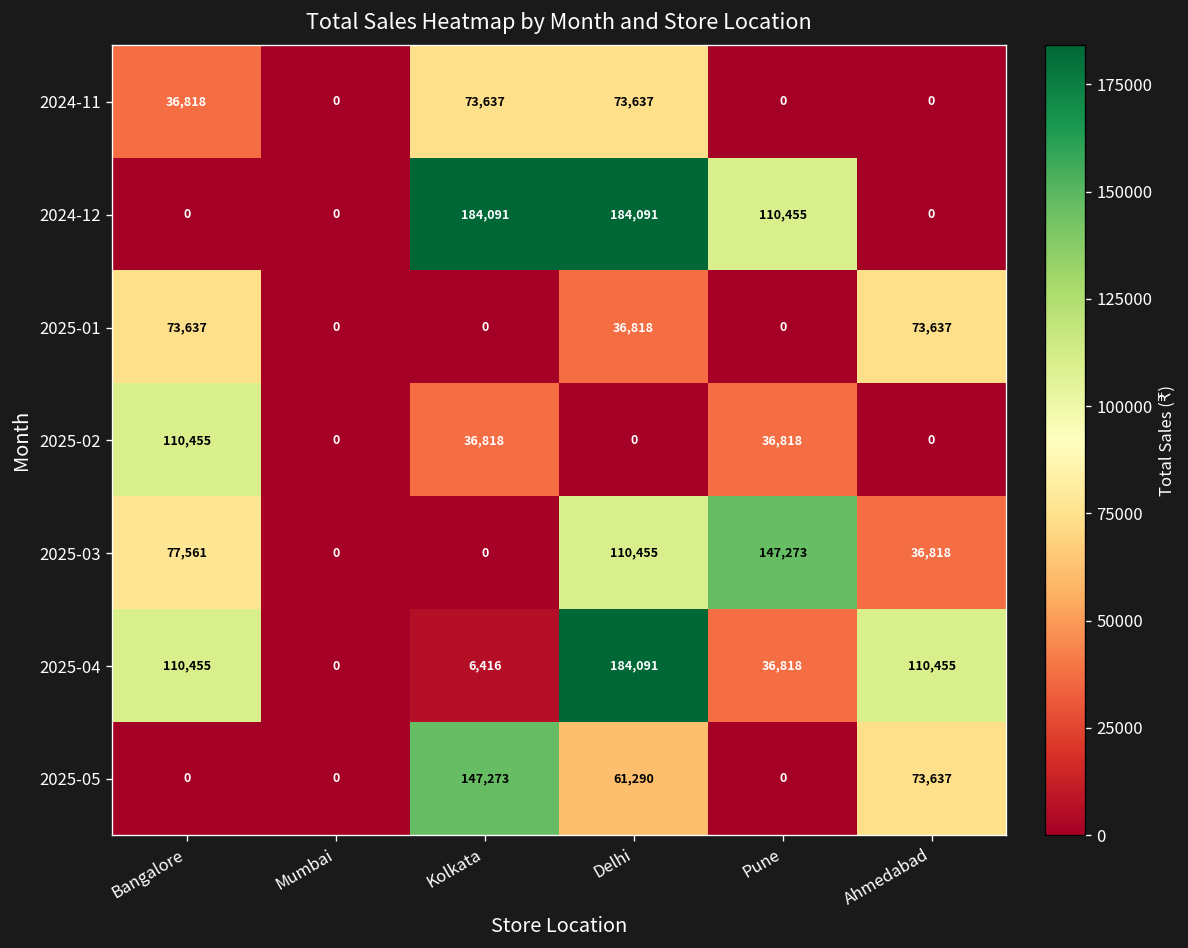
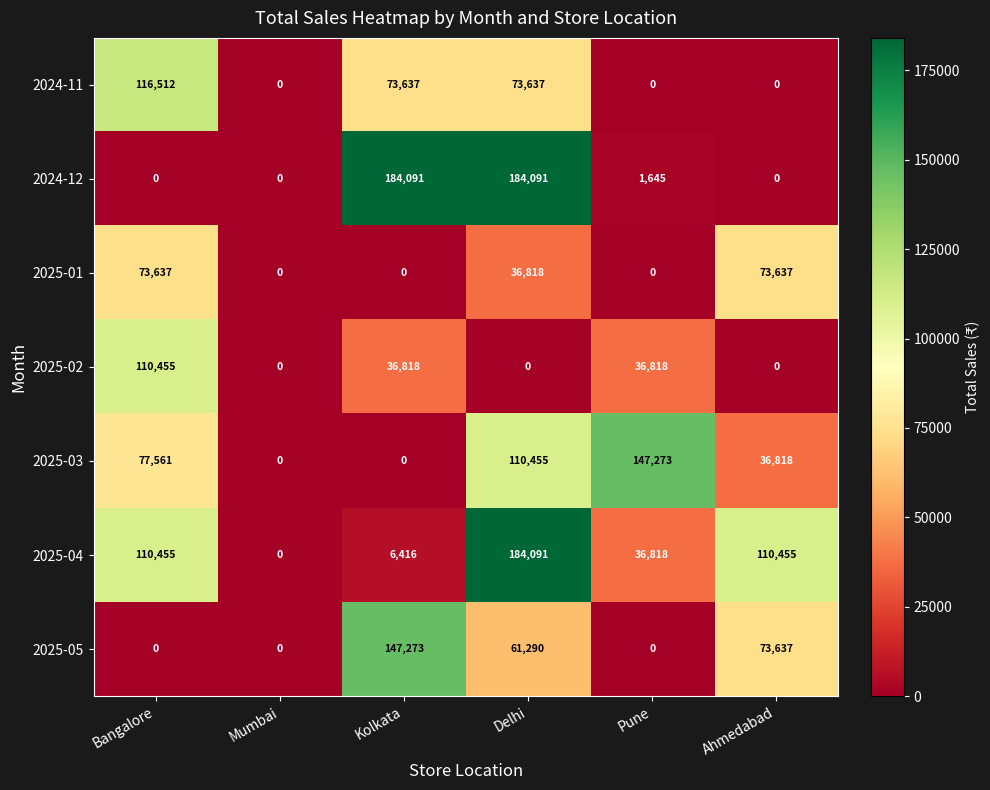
2024-11, Bangalore: 36,818 -> 116,512
2024-12, Pune: 110,455 -> 1,645
